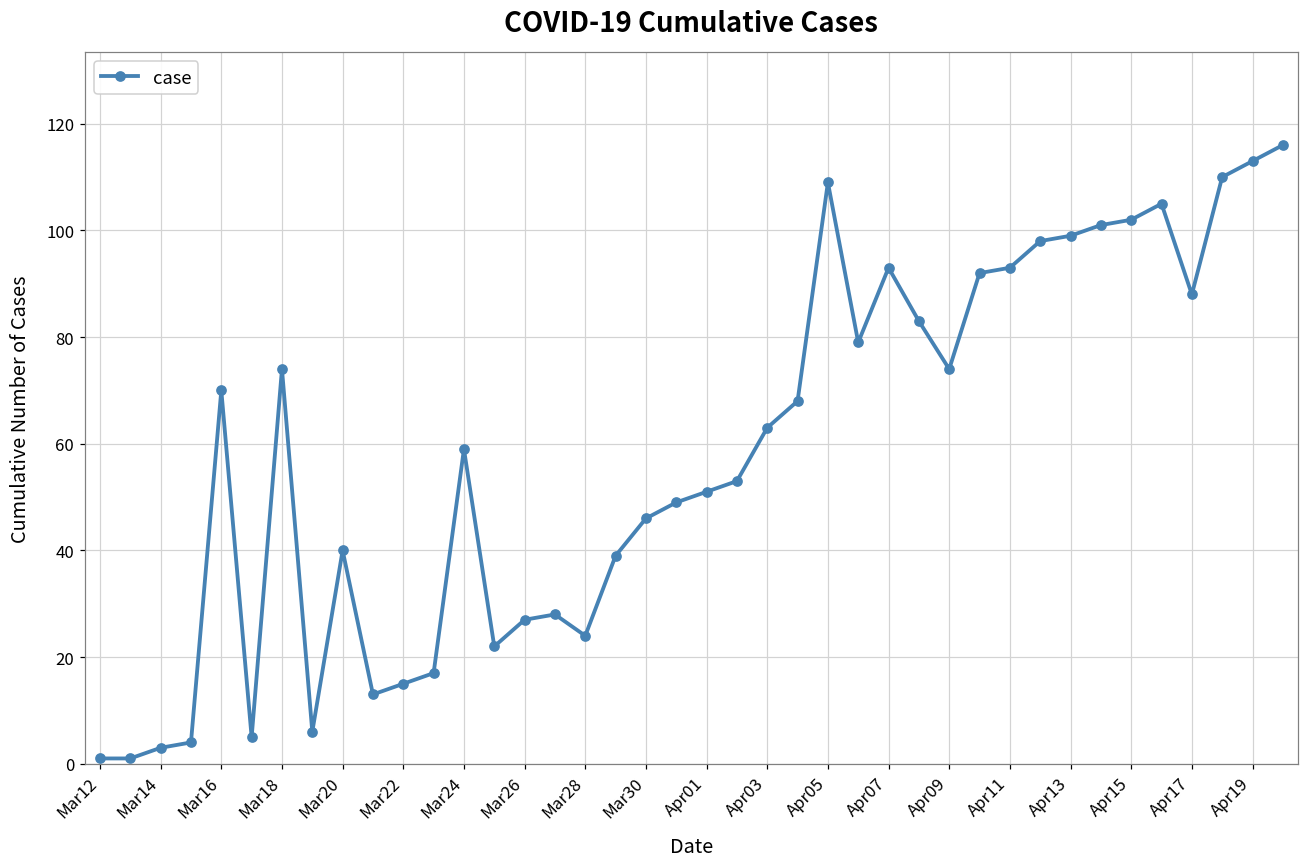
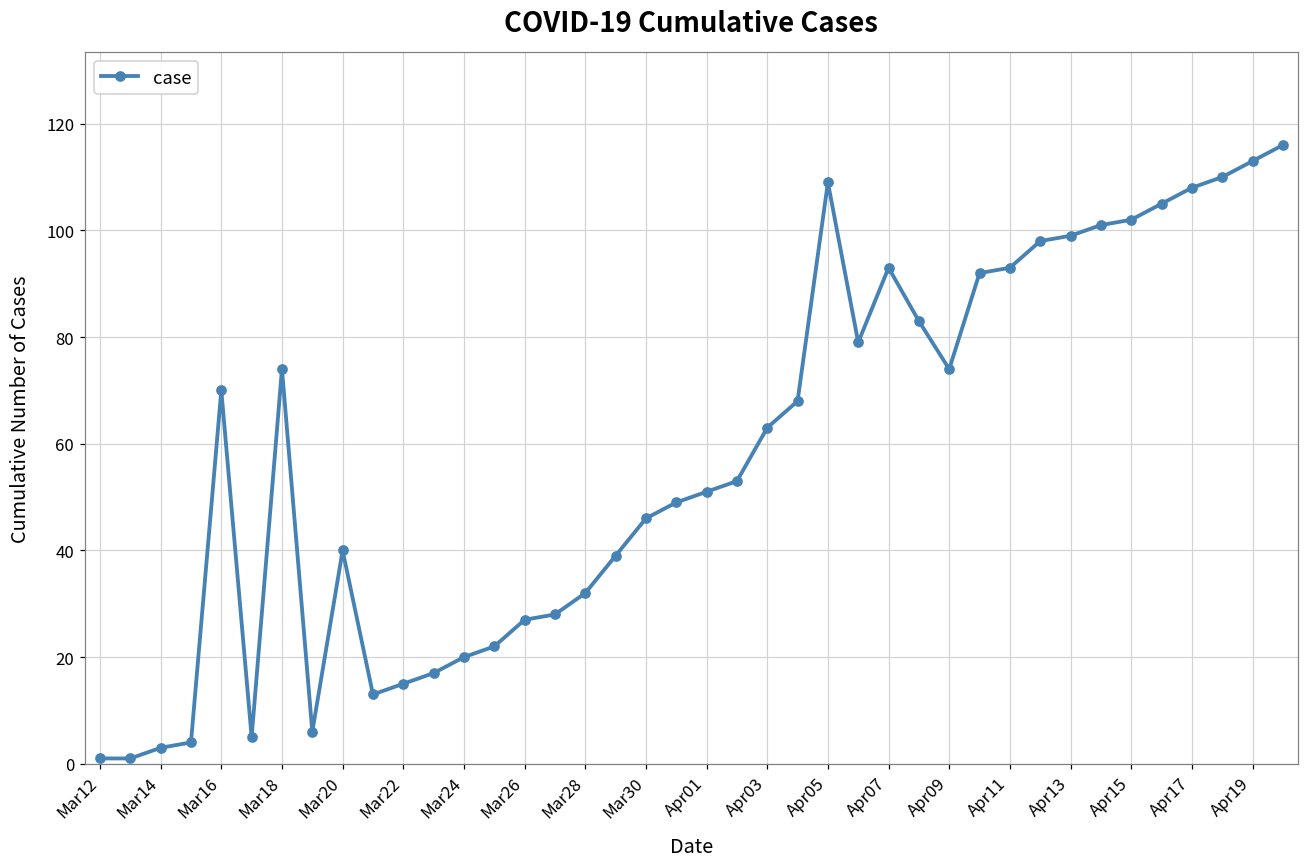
Mar24: 59 -> 20
Mar28: 24 -> 32
Apr17: 88 -> 108
